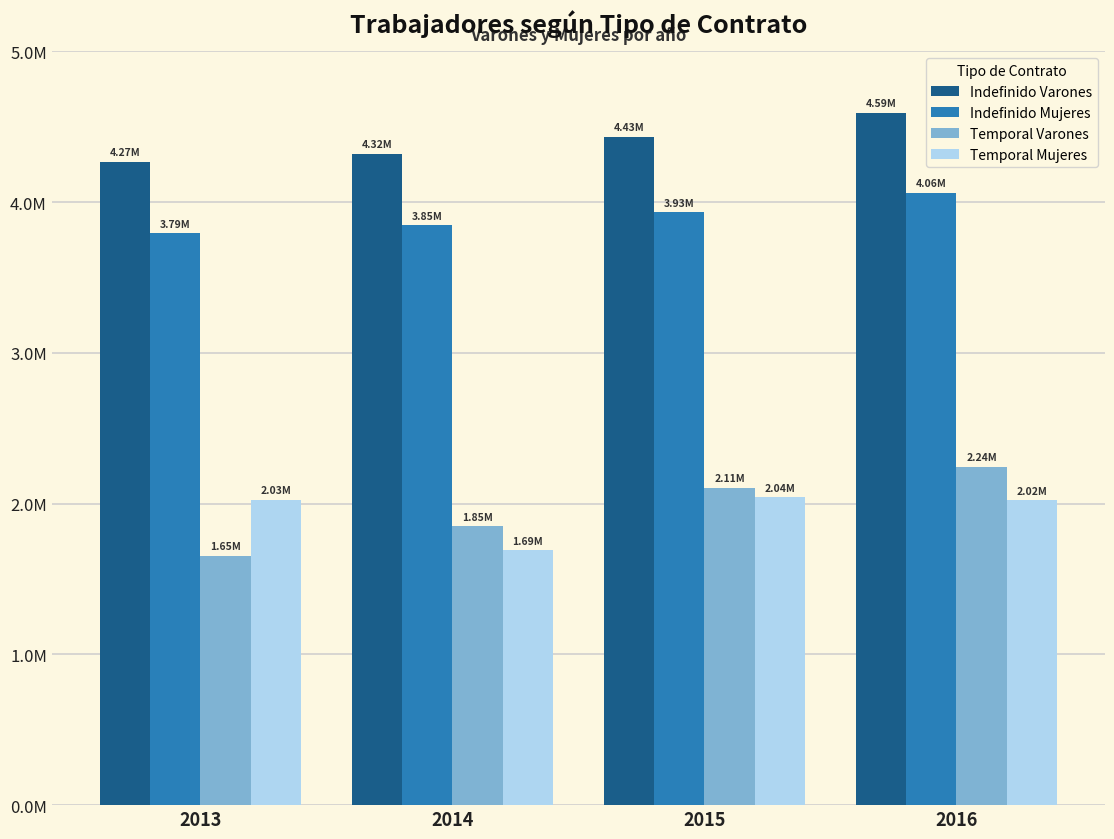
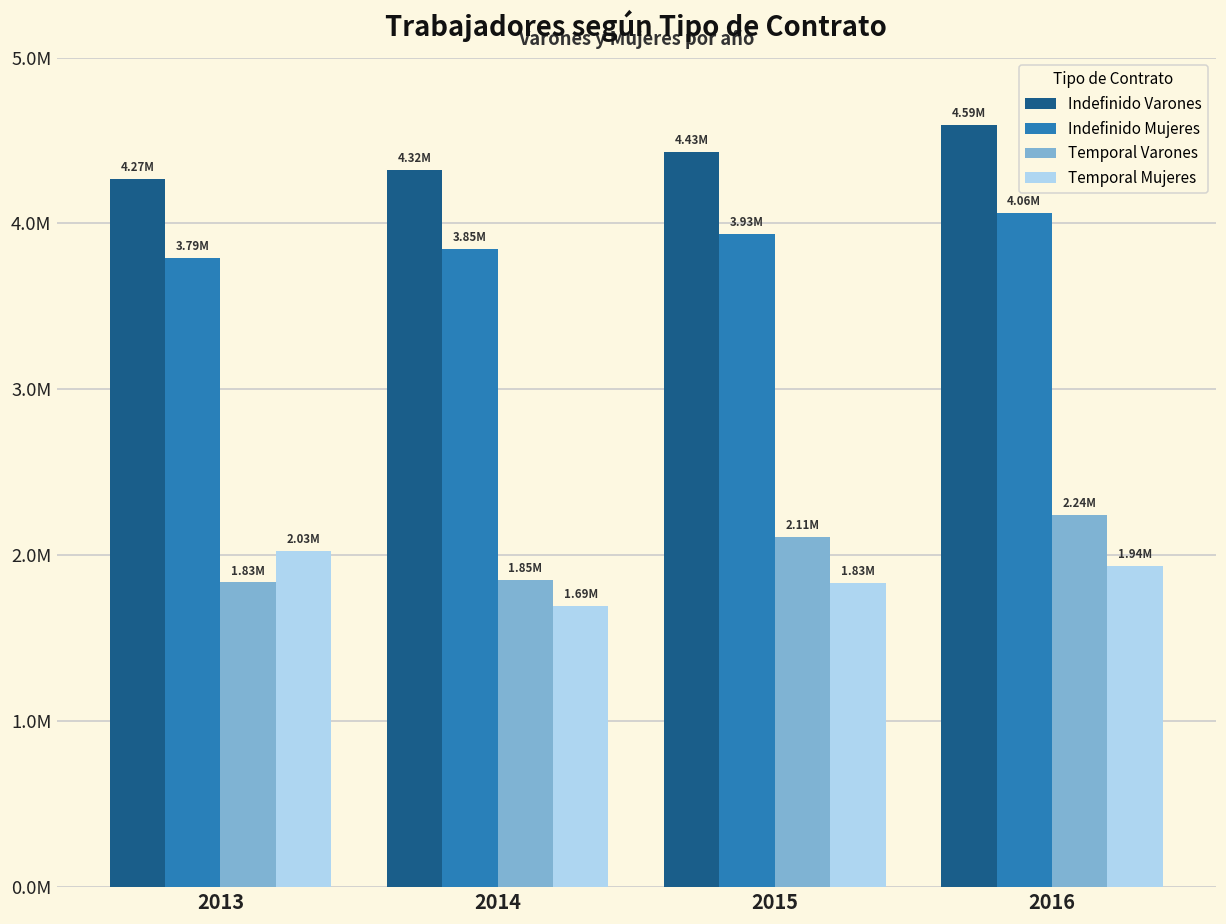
Temporal Varones, 2013: 1.65M -> 1.83M
Temporal Mujeres, 2015: 2.04M -> 1.83M
Temporal Mujeres, 2016: 2.02M -> 1.94M
